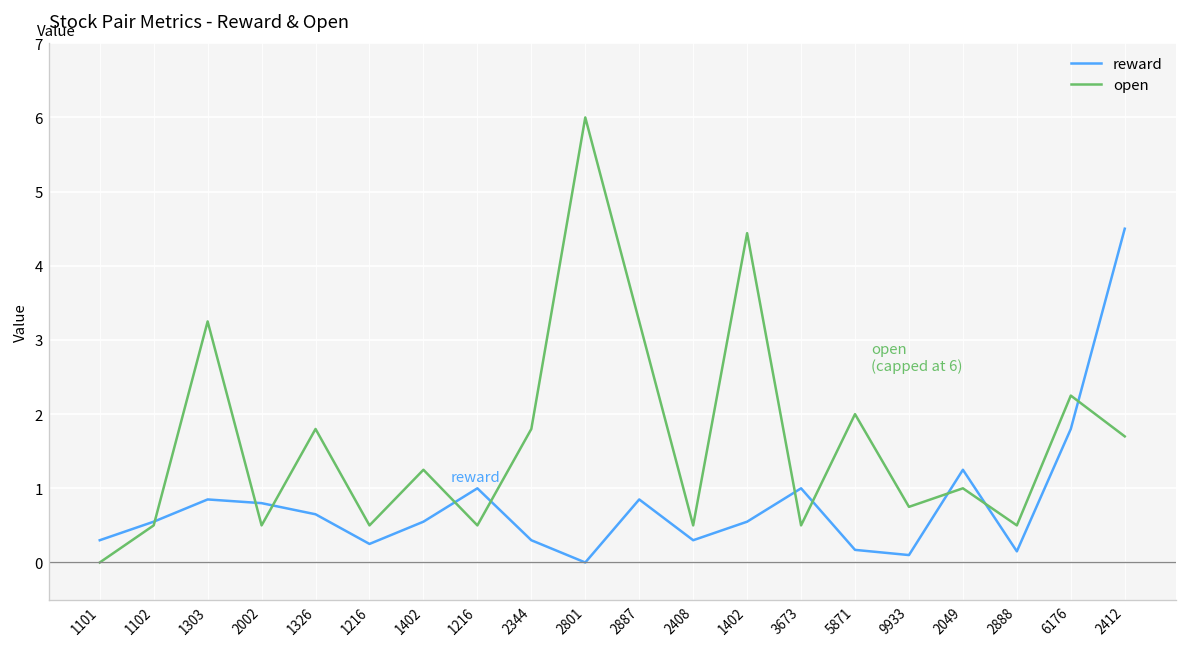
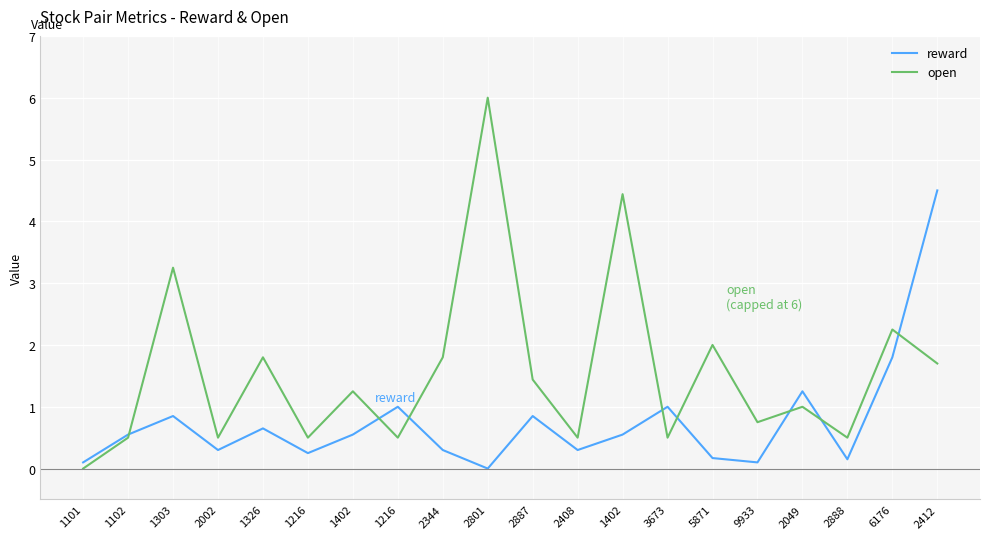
reward, 1101: 0.3 -> 0.1
reward, 2002: 0.8 -> 0.3
open, 2887: 3.3 -> 1.4
